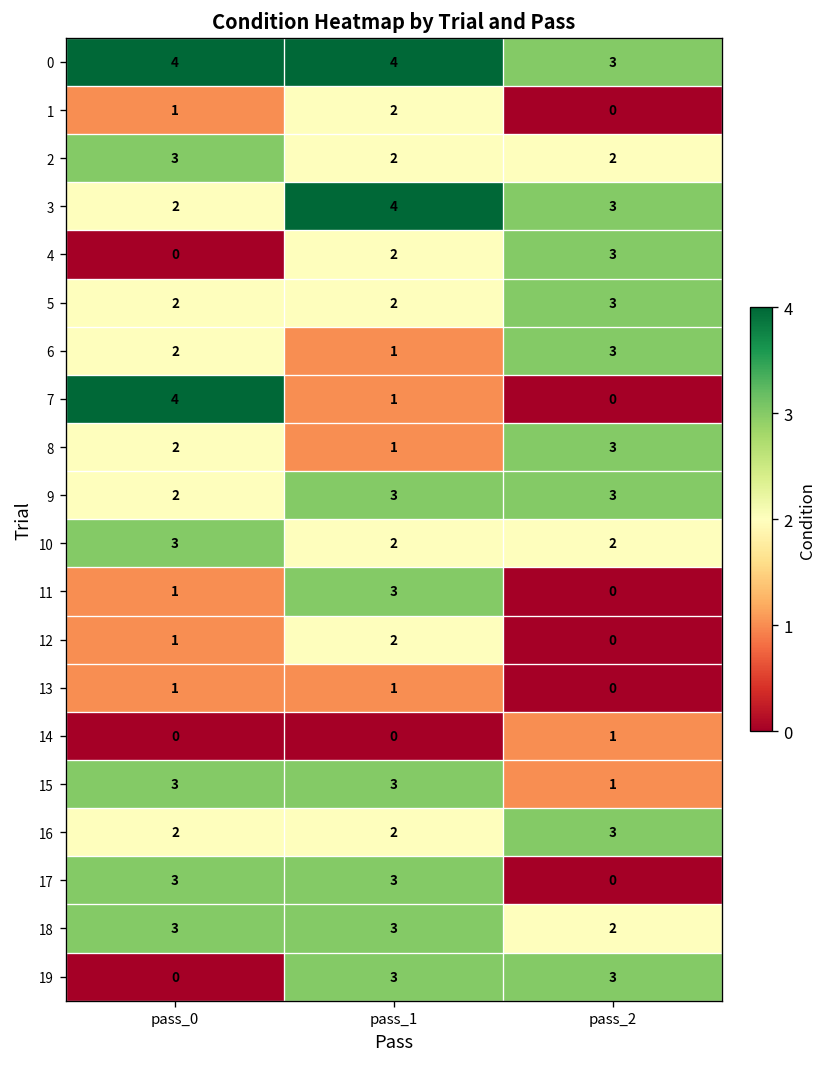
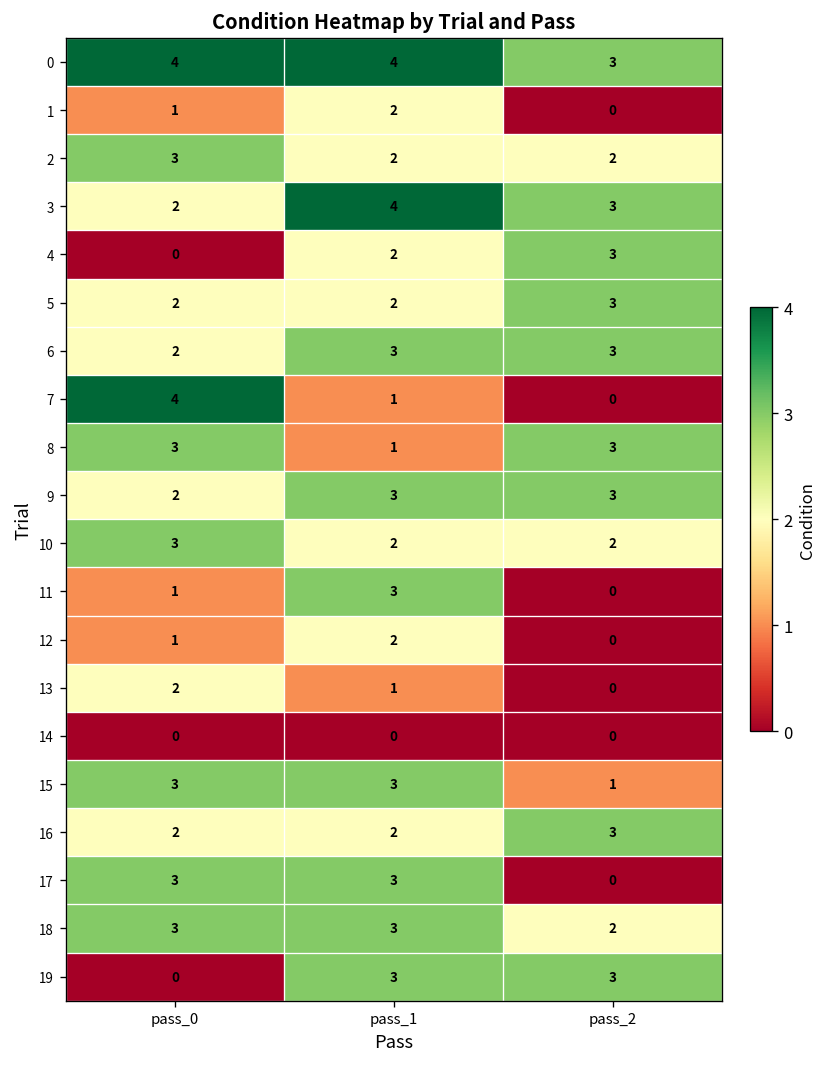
6, pass_1: 1 -> 3
8, pass_0: 2 -> 3
13, pass_0: 1 -> 2
14, pass_2: 1 -> 0
